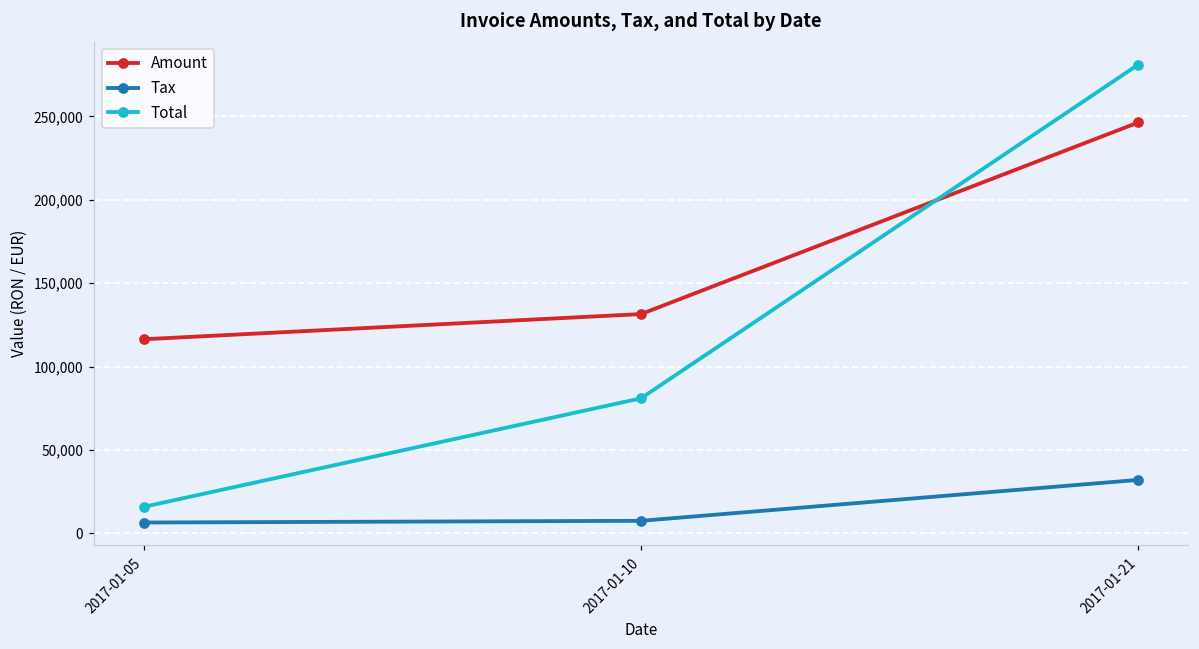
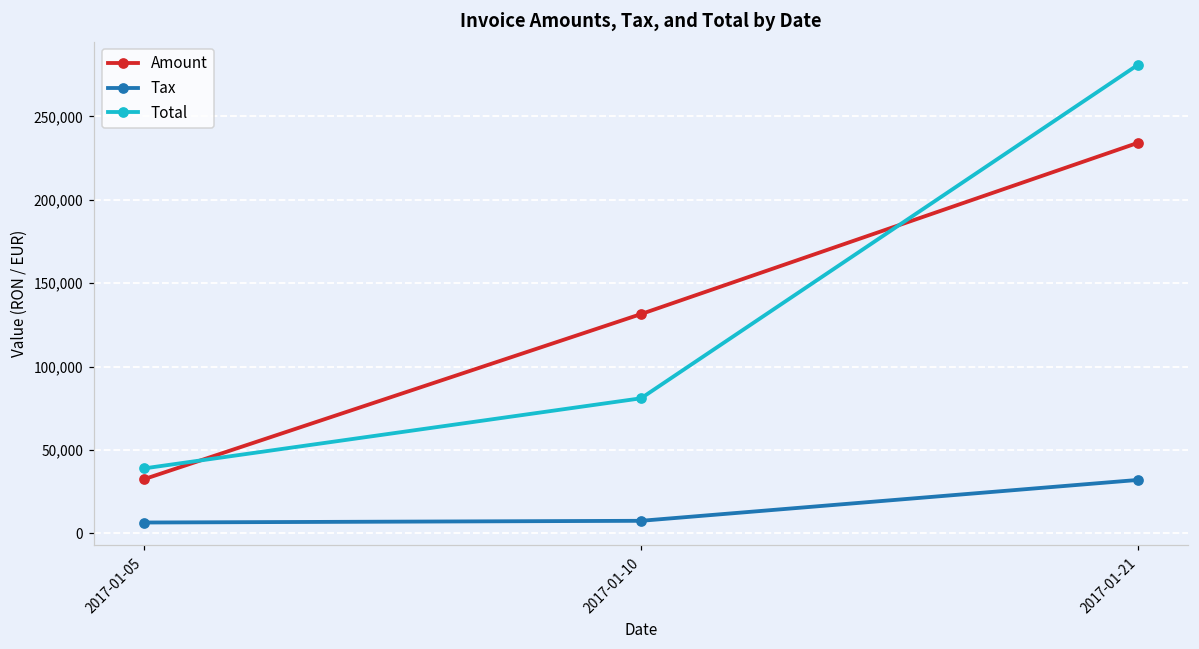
Amount, 2017-01-05: 116,000 -> 32,000
Total, 2017-01-05: 16,000 -> 39,000
Amount, 2017-01-21: 246,000 -> 234,000
